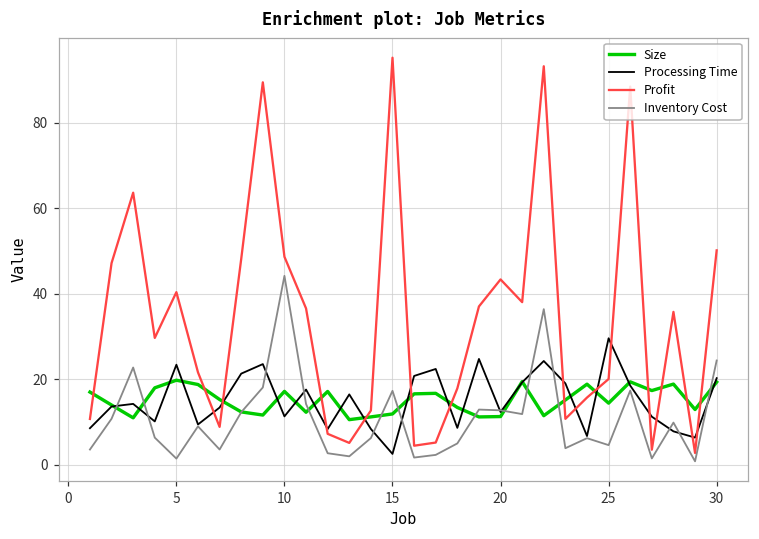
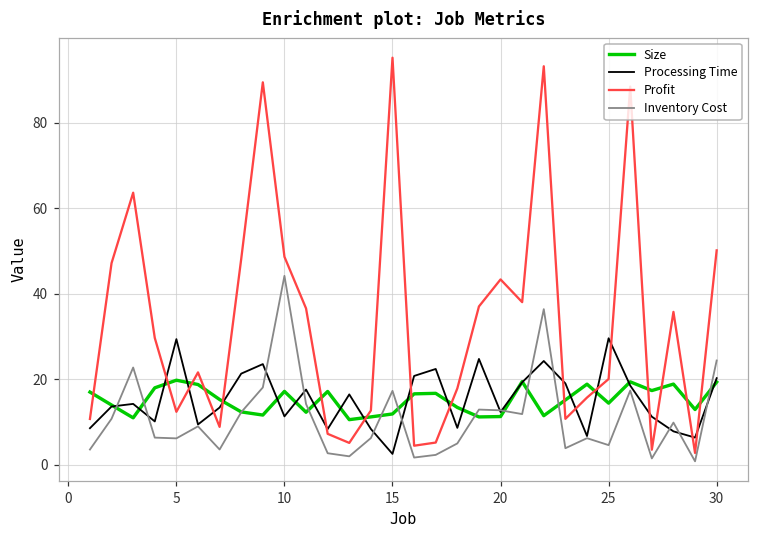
Processing Time, 5: 23 -> 29
Profit, 5: 40 -> 12
Inventory Cost, 5: 1 -> 6
